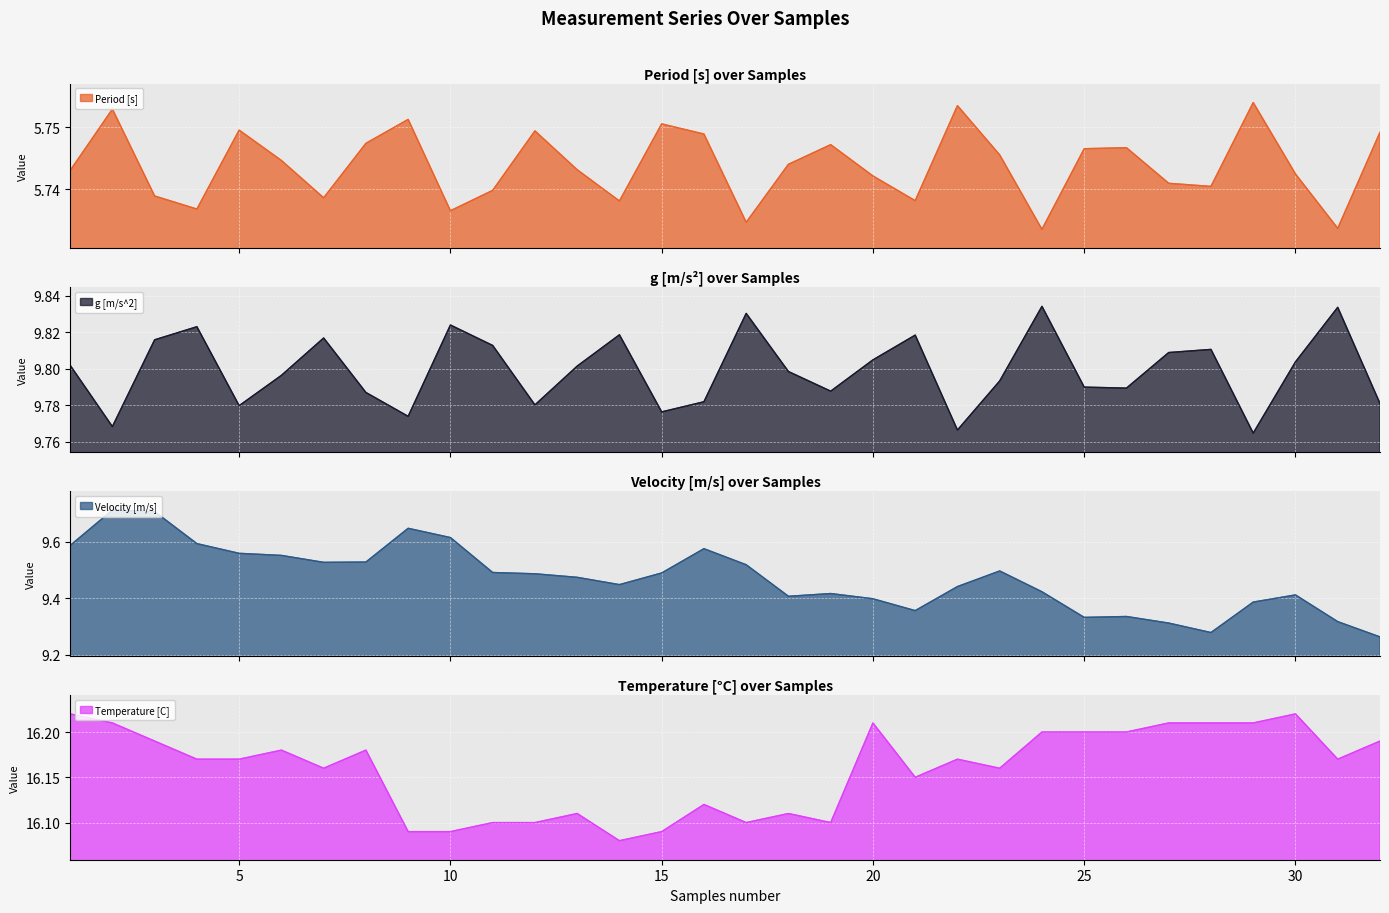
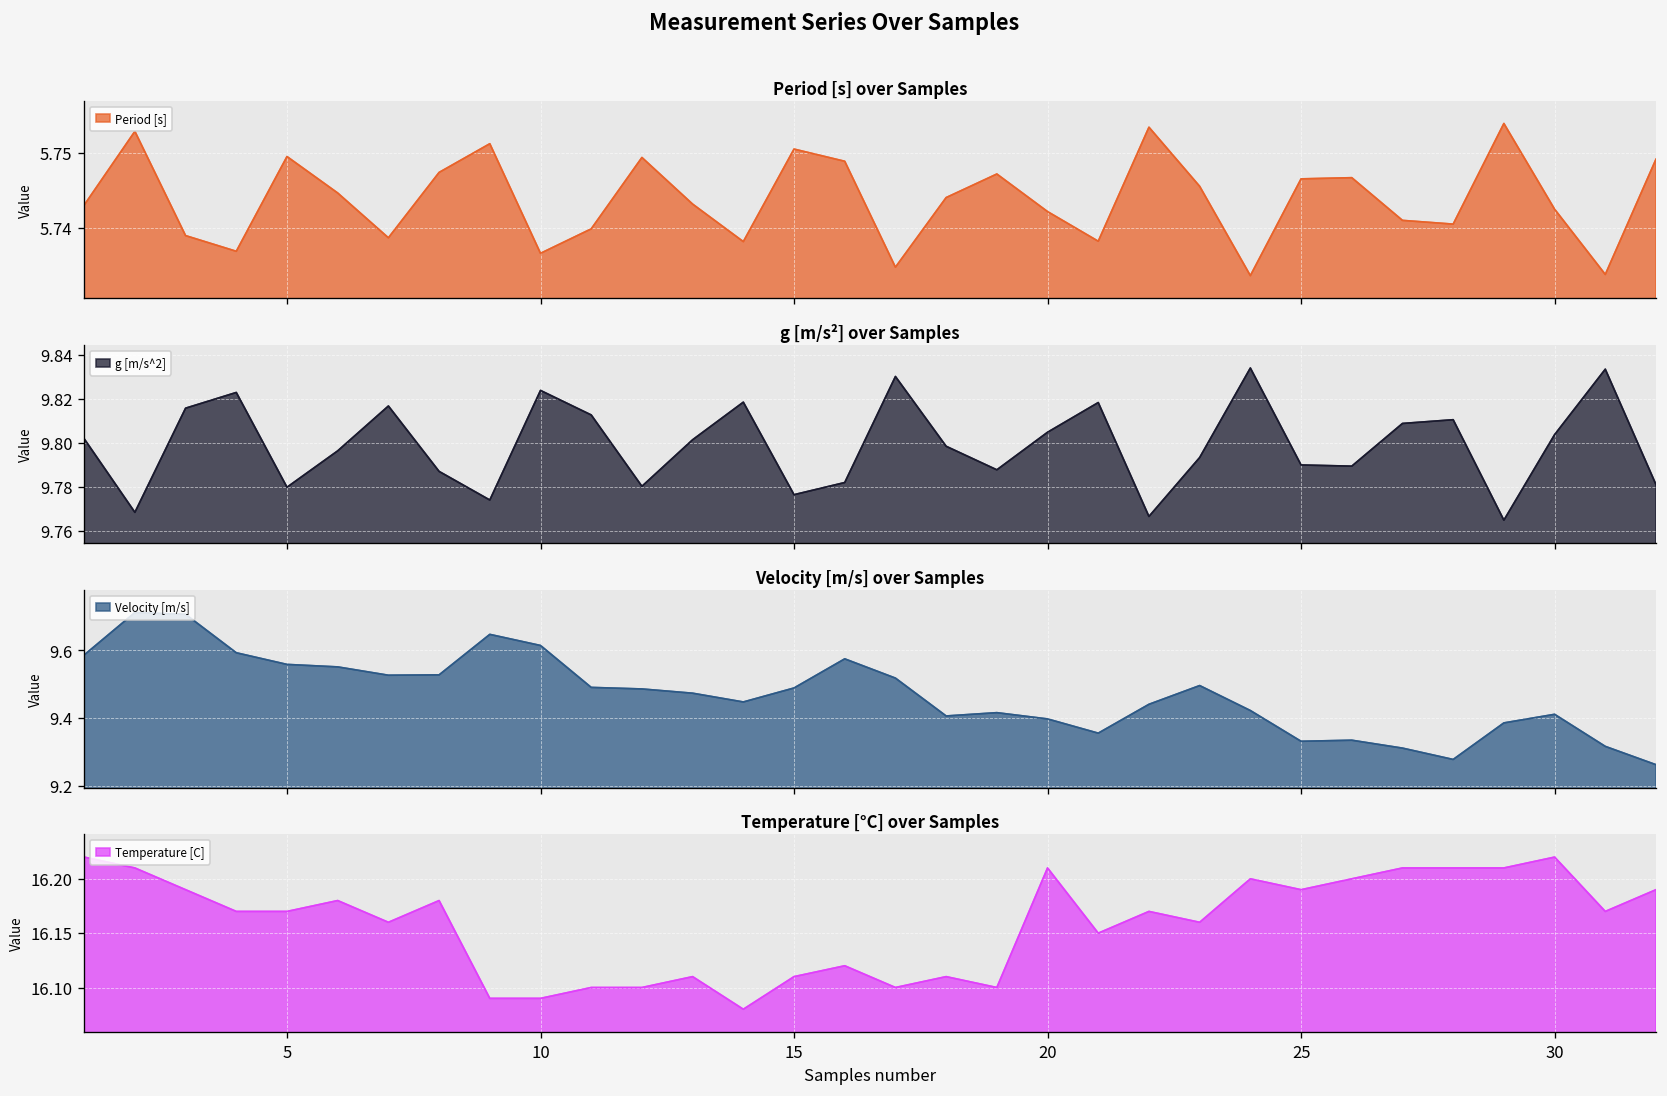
Temperature [°C] over Samples, 15: 16.09 -> 16.11
Temperature [°C] over Samples, 25: 16.20 -> 16.19
